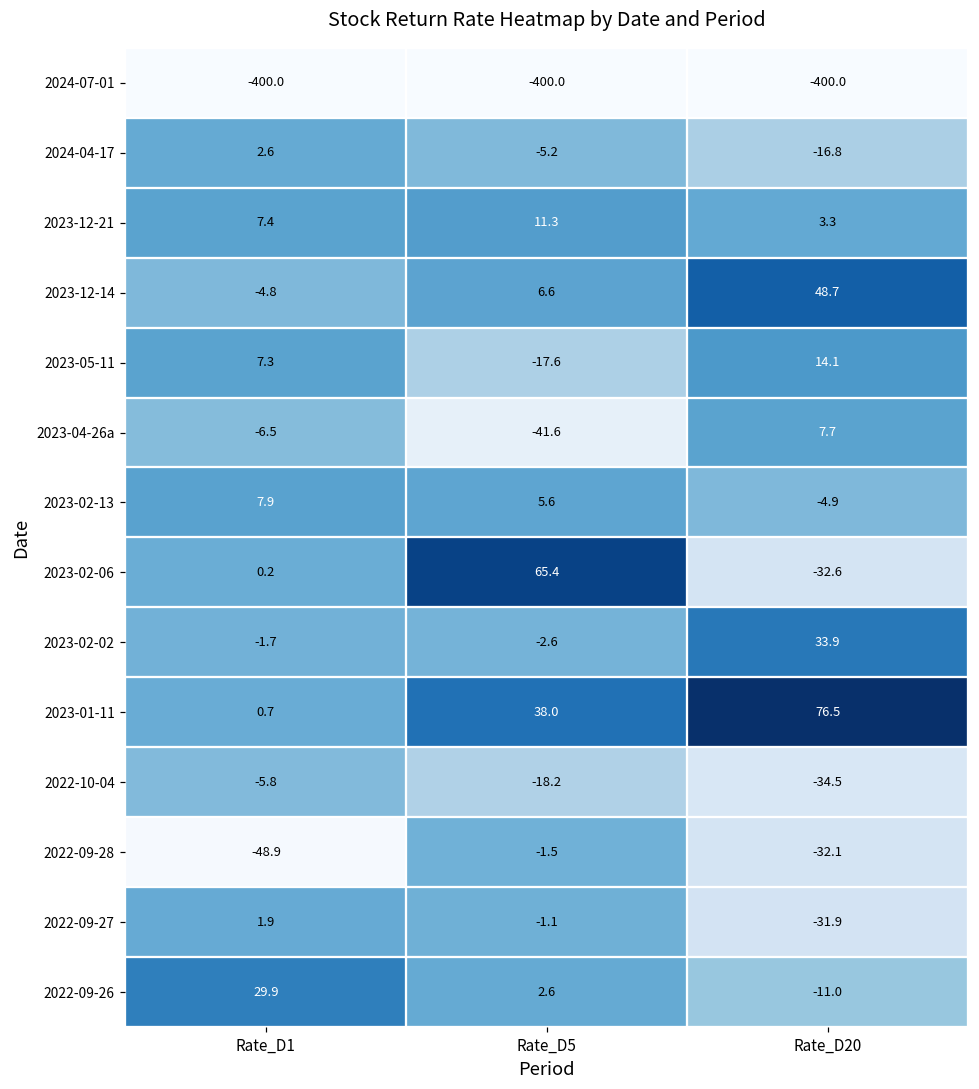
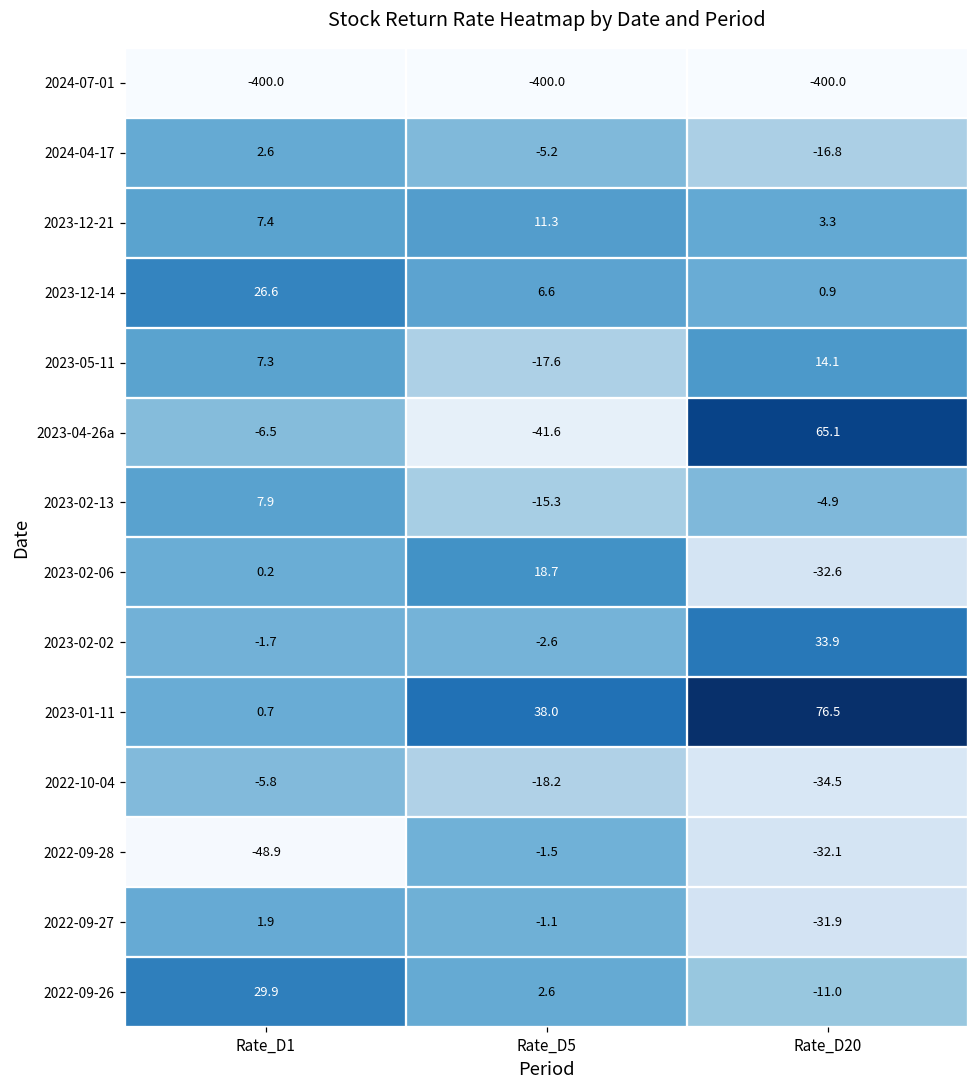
2023-12-14, Rate_D1: -4.8 -> 26.6
2023-12-14, Rate_D20: 48.7 -> 0.9
2023-04-26a, Rate_D20: 7.7 -> 65.1
2023-02-13, Rate_D5: 5.6 -> -15.3
2023-02-06, Rate_D5: 65.4 -> 18.7
